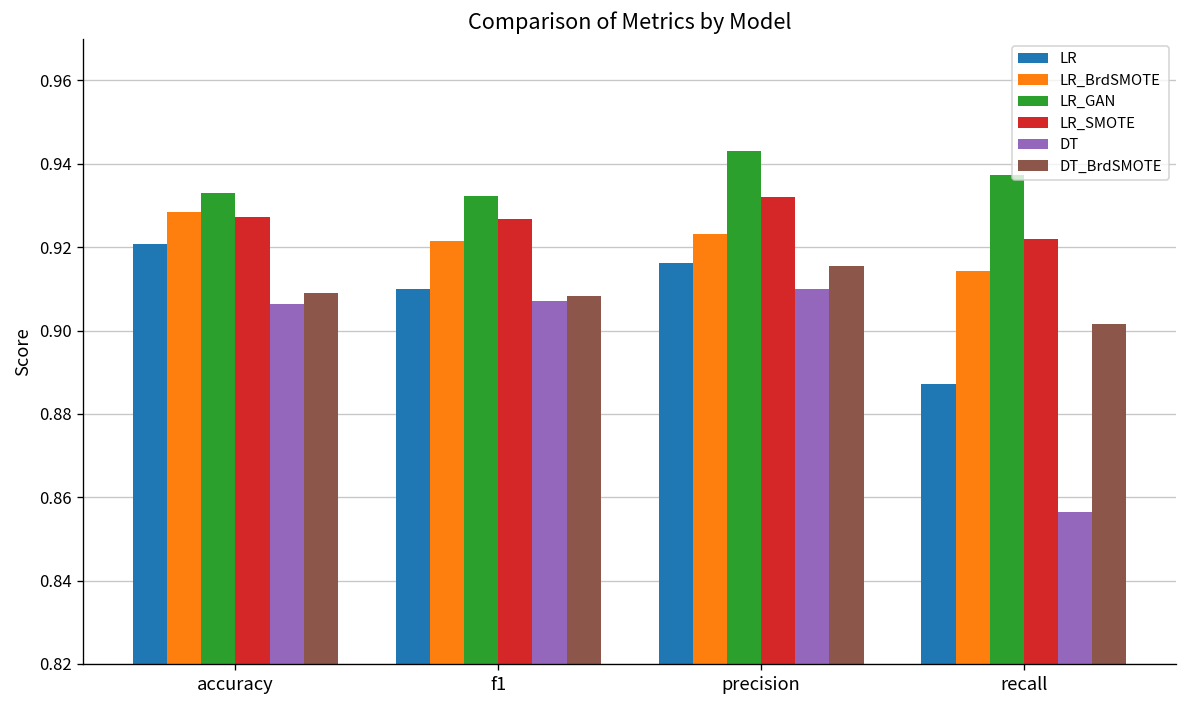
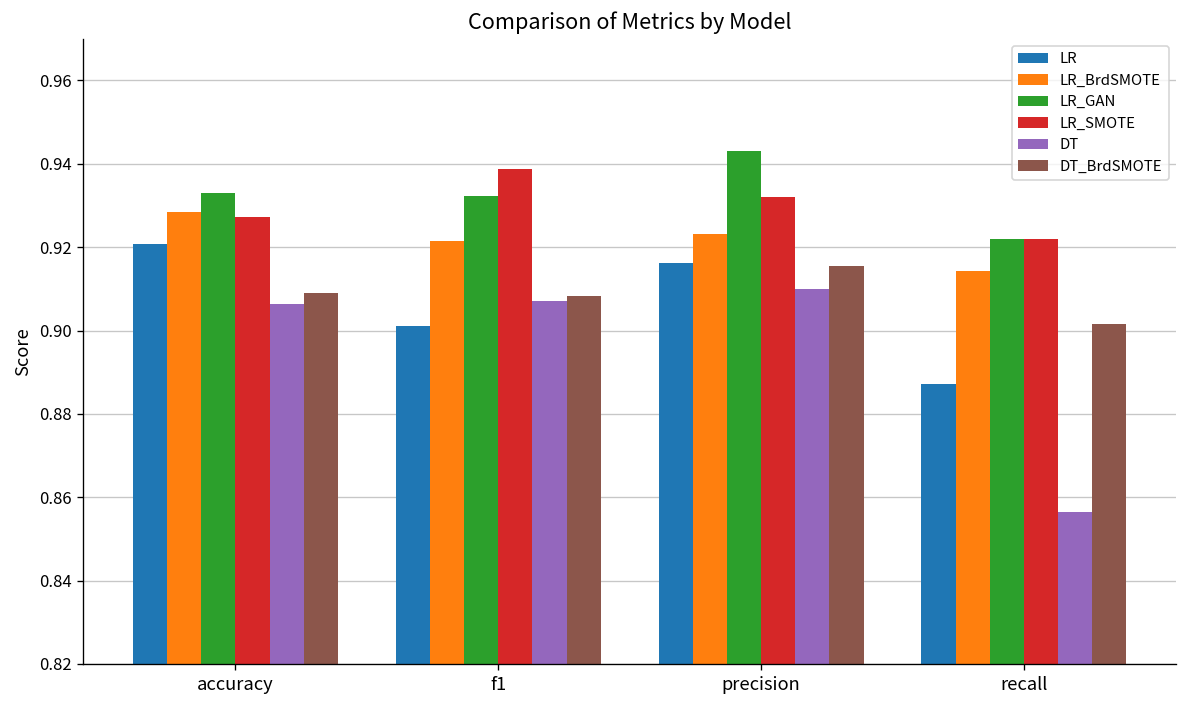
LR, f1: 0.910 -> 0.901
LR_SMOTE, f1: 0.927 -> 0.939
LR_GAN, recall: 0.937 -> 0.922
